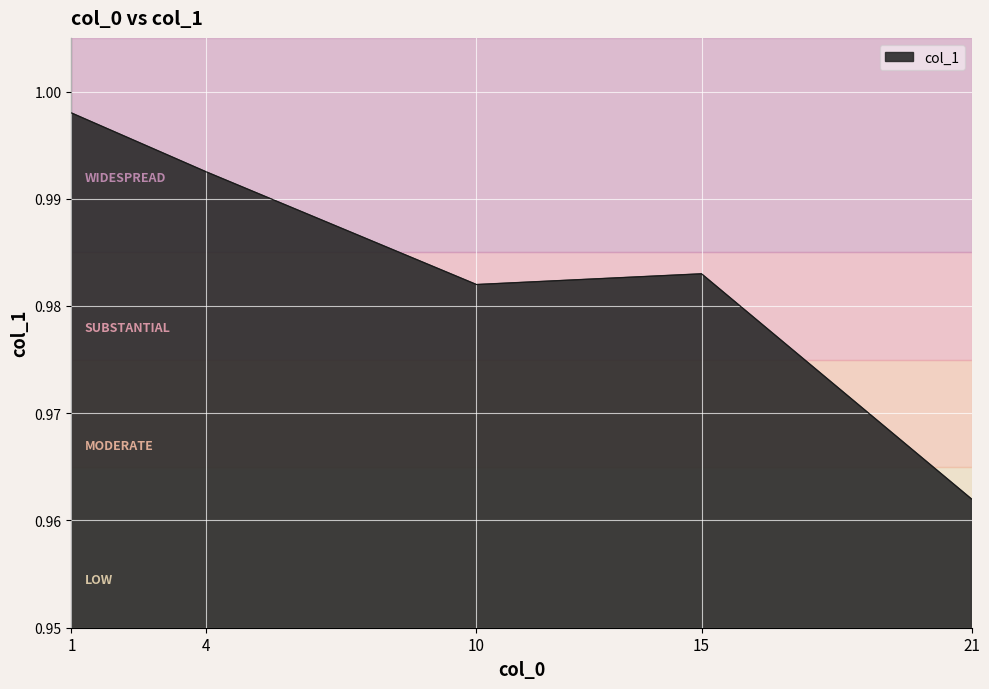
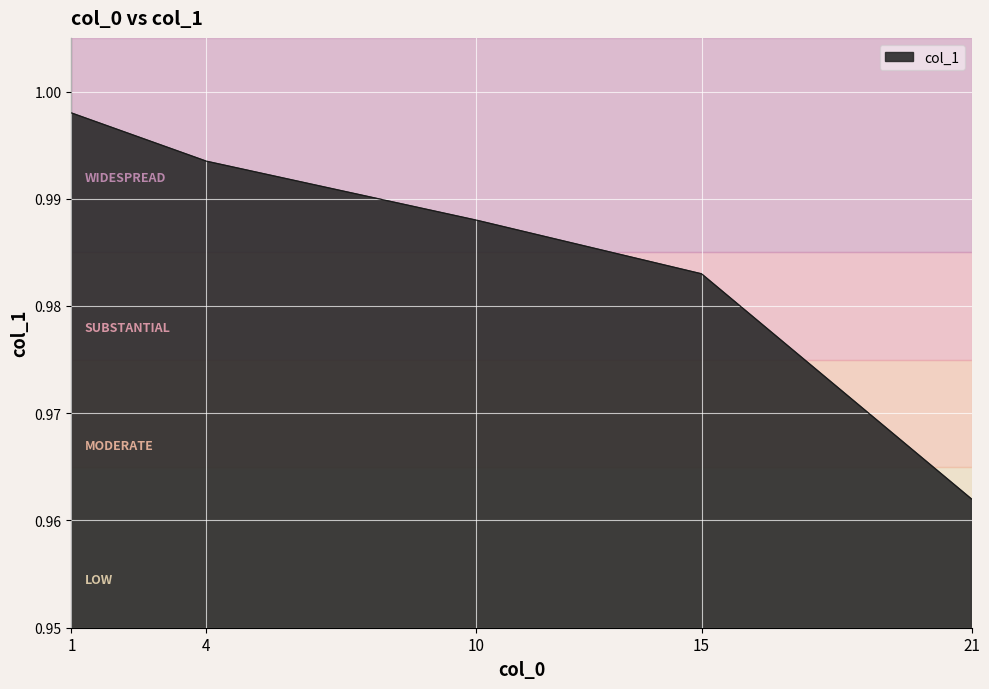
4: 0.9925 -> 0.9935
10: 0.982 -> 0.988
